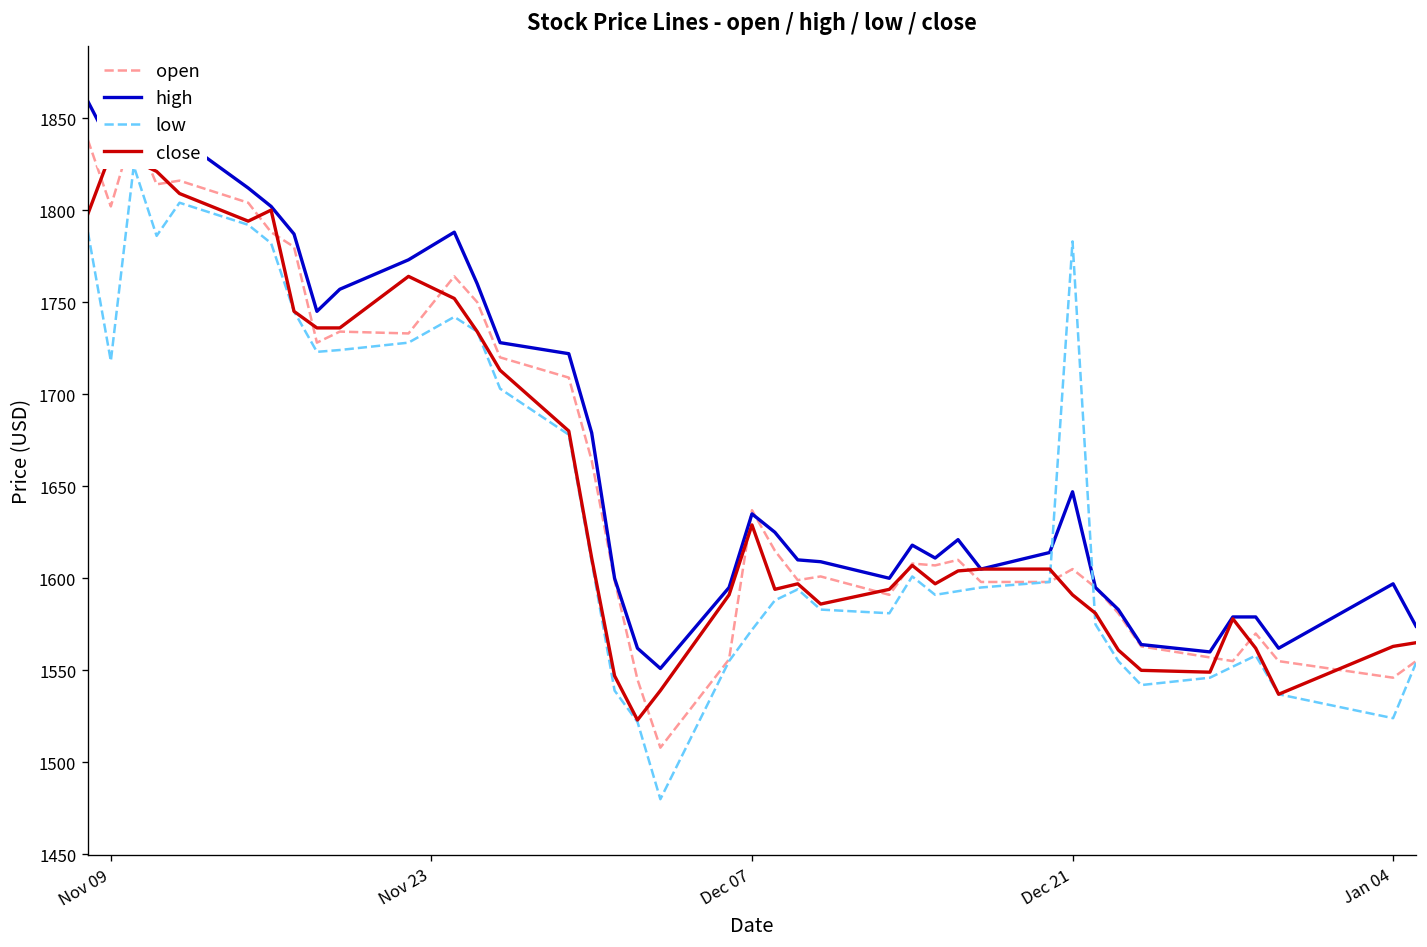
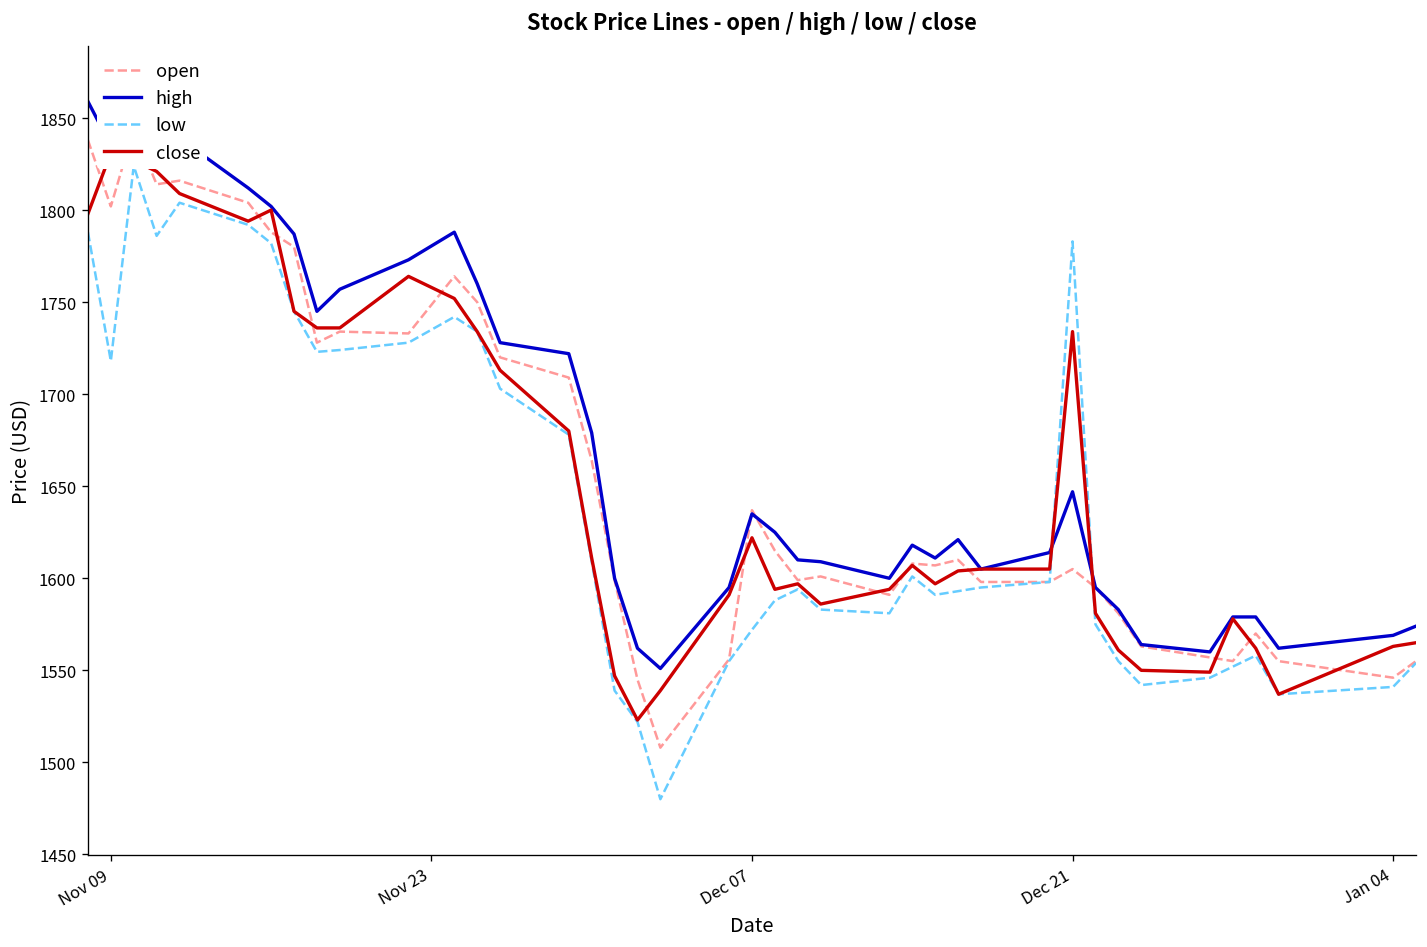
close, Dec 07: 1629 -> 1622
close, Dec 21: 1591 -> 1734
high, Jan 04: 1597 -> 1569
low, Jan 04: 1524 -> 1541
